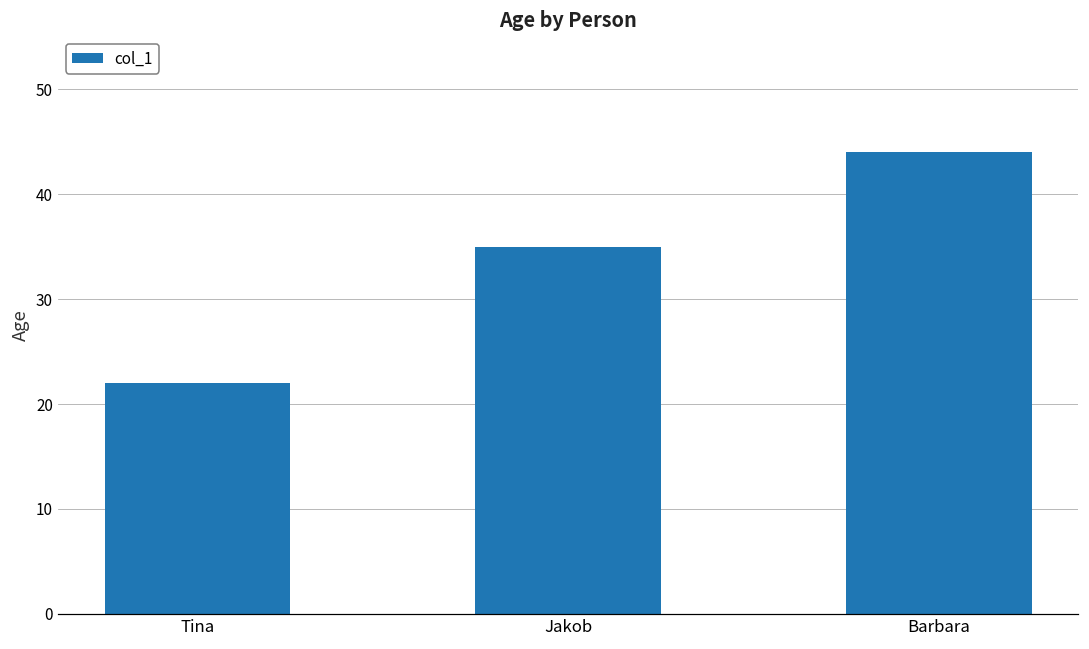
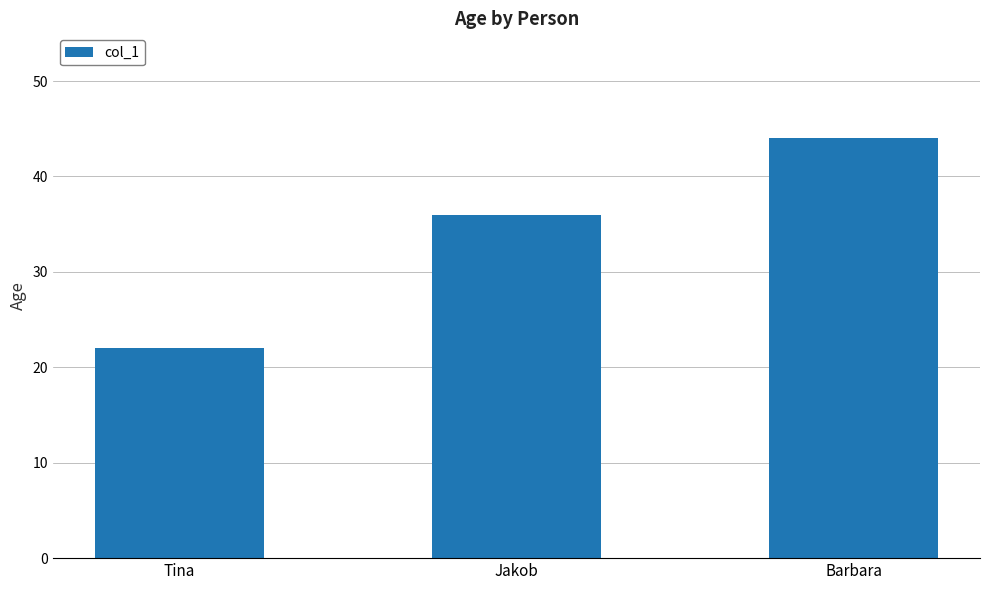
Jakob: 35 -> 36
